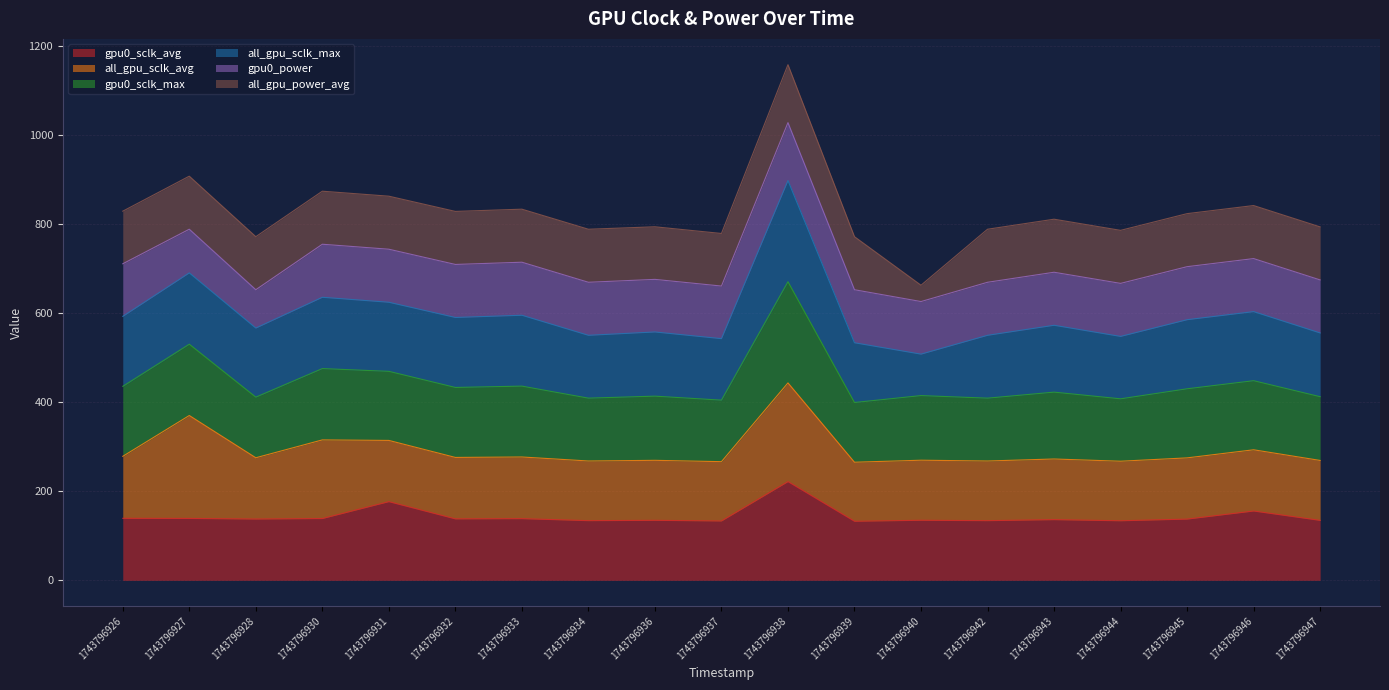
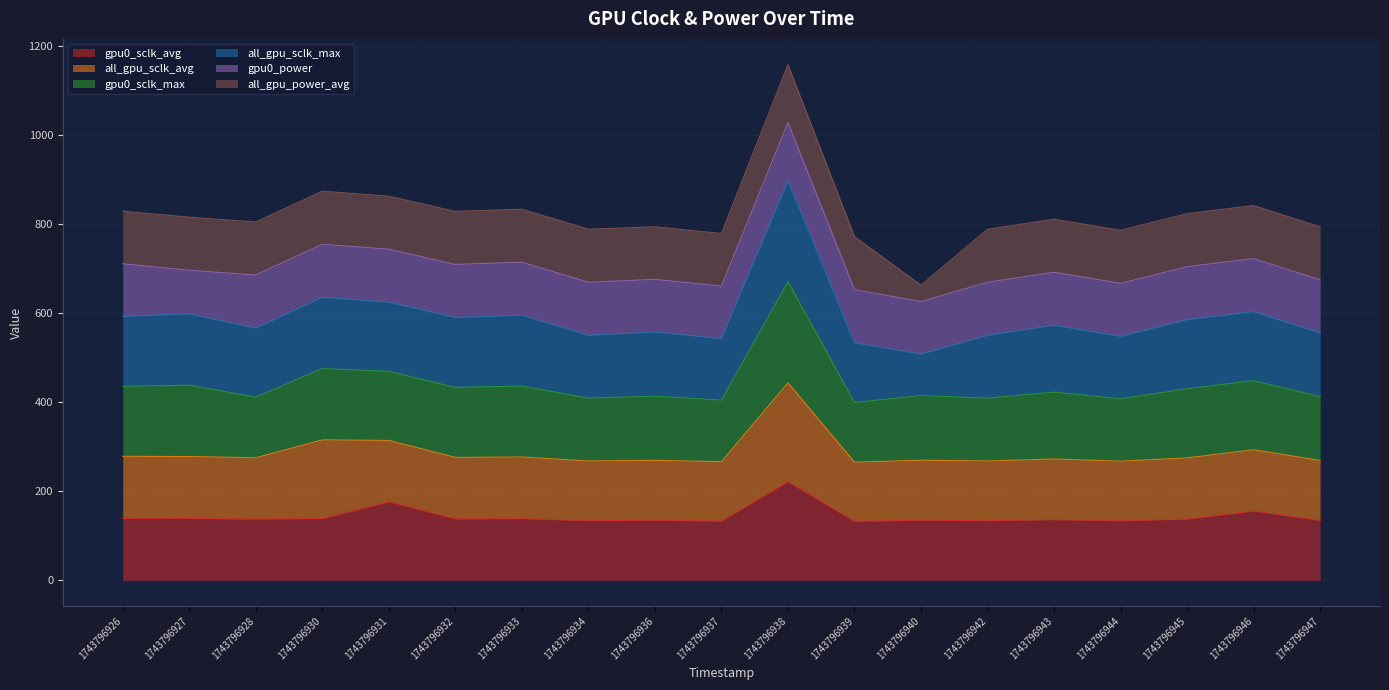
all_gpu_sclk_avg, 1743796927: 230 -> 140
gpu0_power, 1743796928: 90 -> 120
